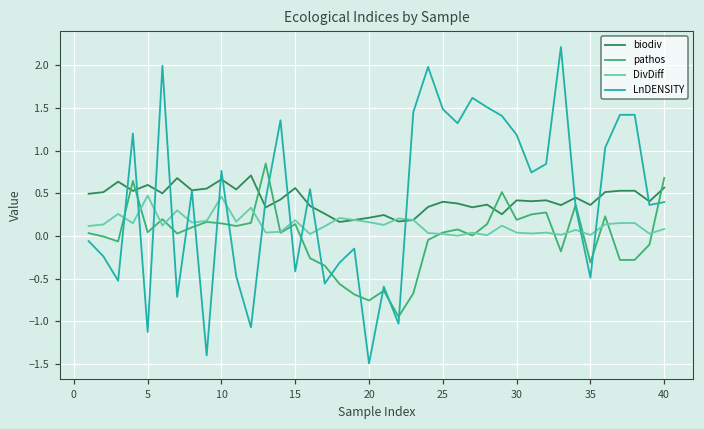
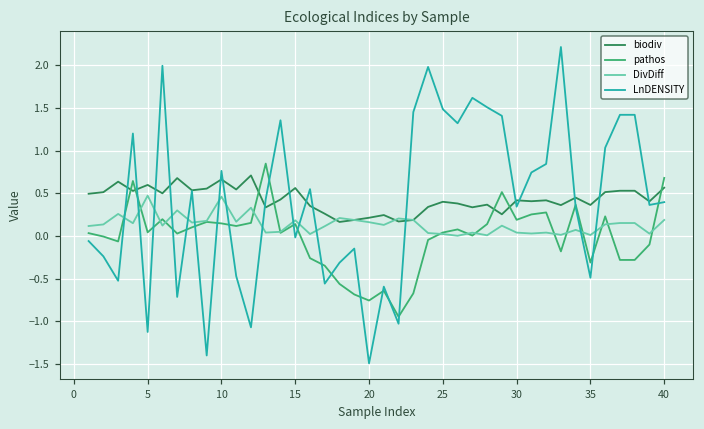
LnDENSITY, 15: -0.4 -> 0.0
LnDENSITY, 30: 1.2 -> 0.3
DivDiff, 40: 0.1 -> 0.2
